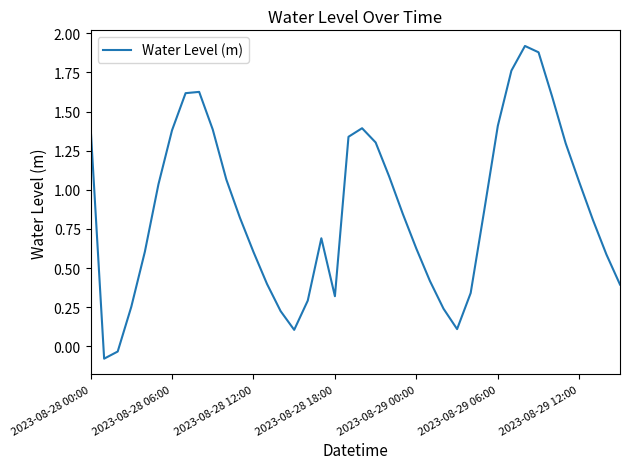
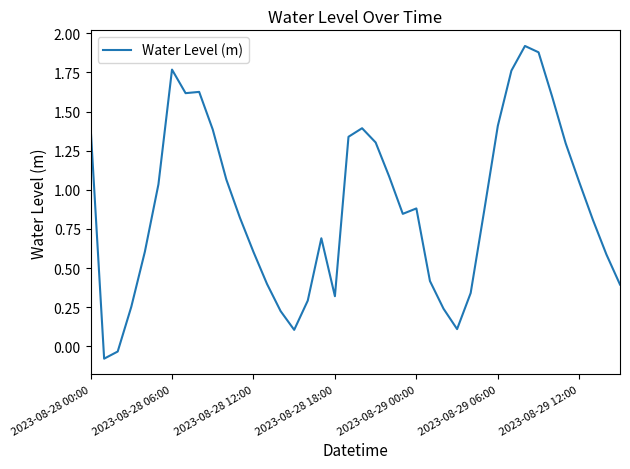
2023-08-28 06:00: 1.38 -> 1.77
2023-08-29 00:00: 0.62 -> 0.88
